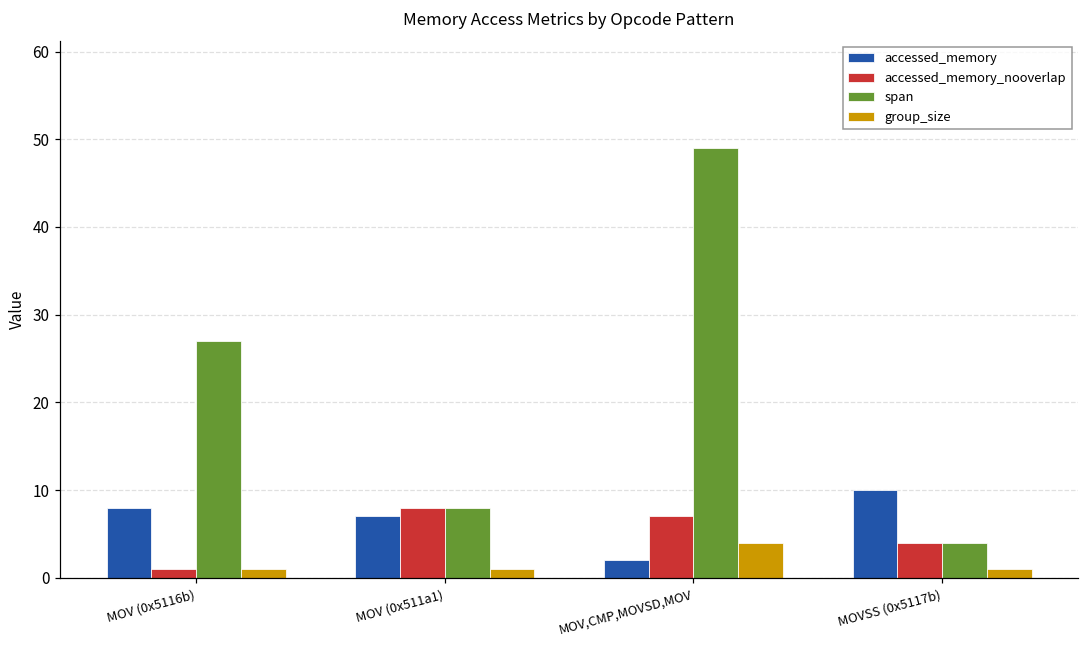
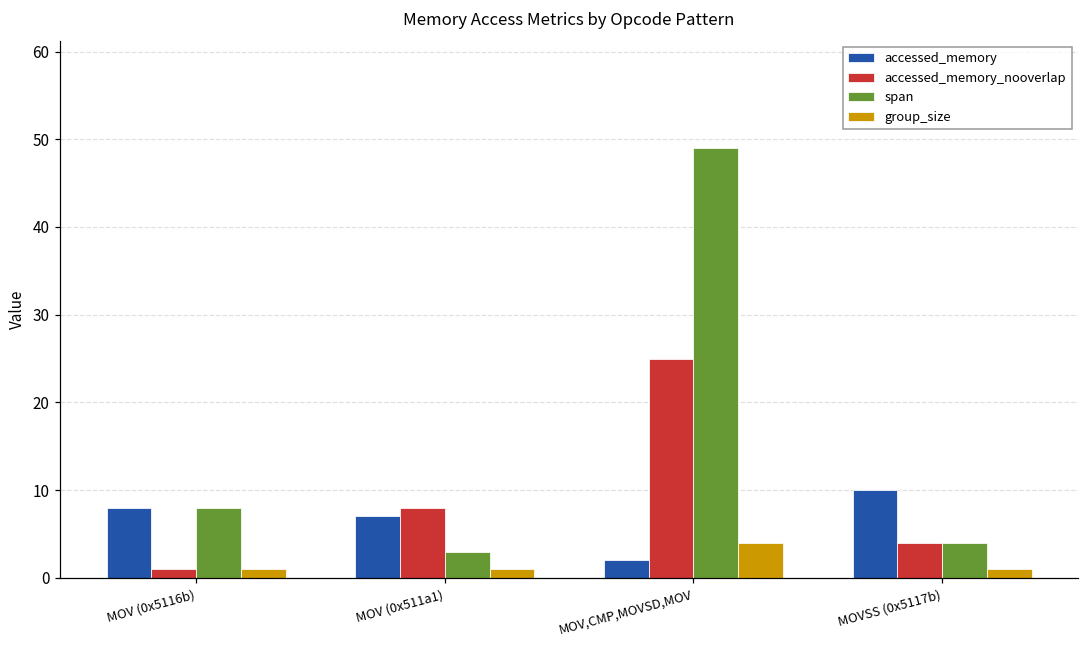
span, MOV (0x5116b): 27 -> 8
span, MOV (0x511a1): 8 -> 3
accessed_memory_nooverlap, MOV,CMP,MOVSD,MOV: 7 -> 25
